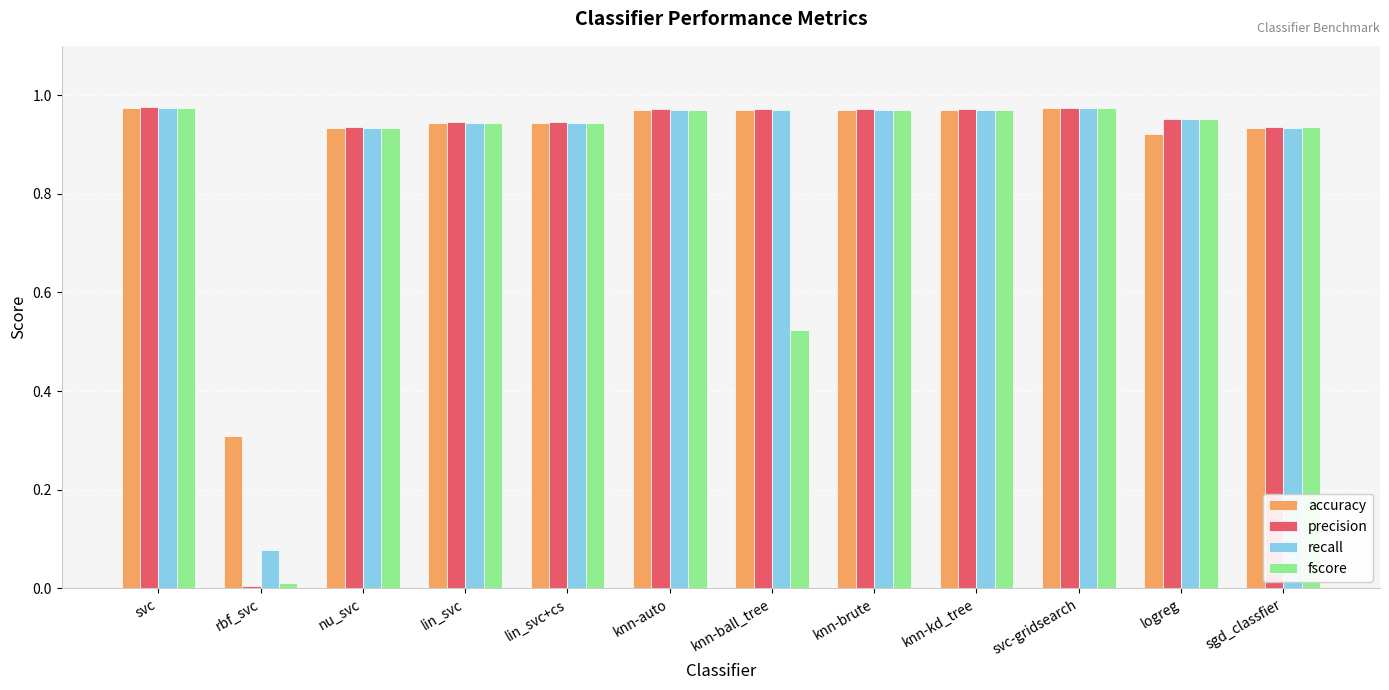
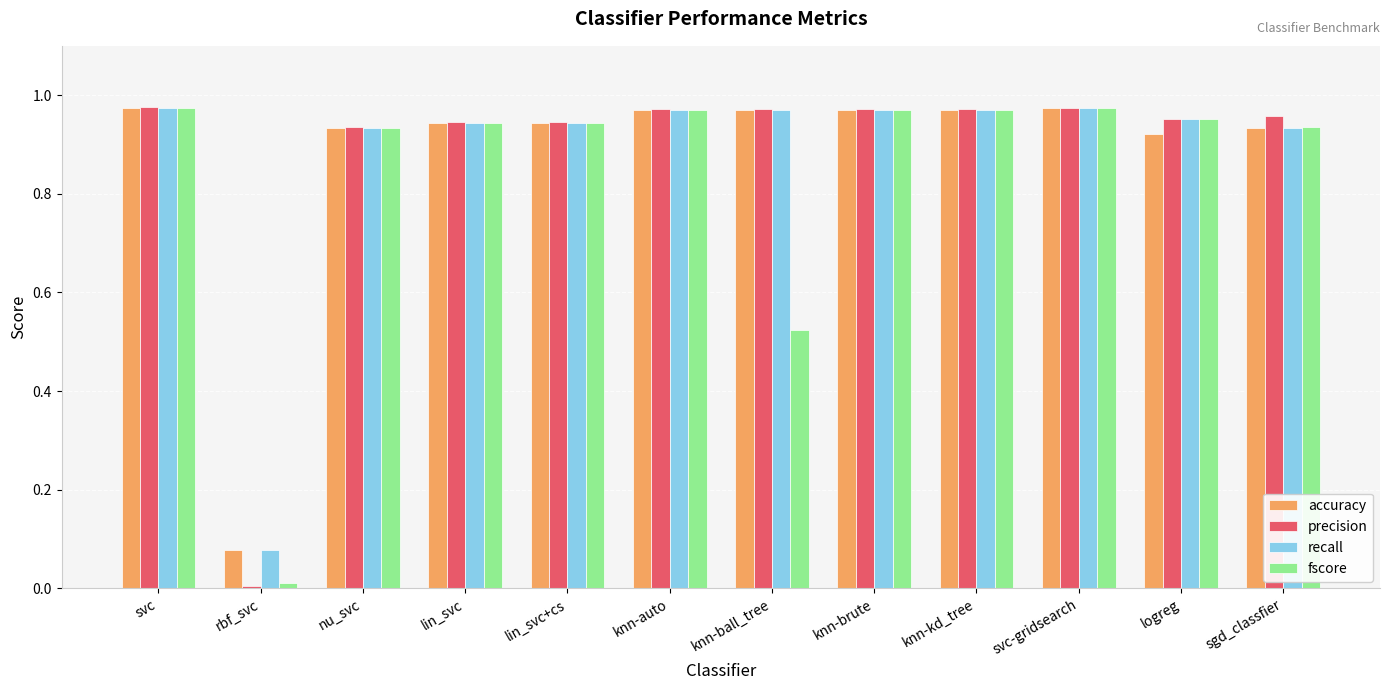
accuracy, rbf_svc: 0.31 -> 0.08
precision, sgd_classfier: 0.94 -> 0.96
